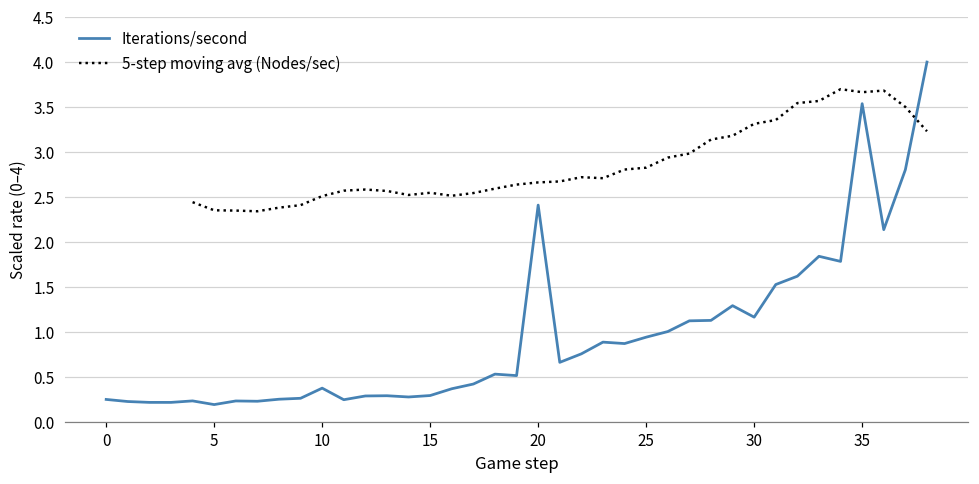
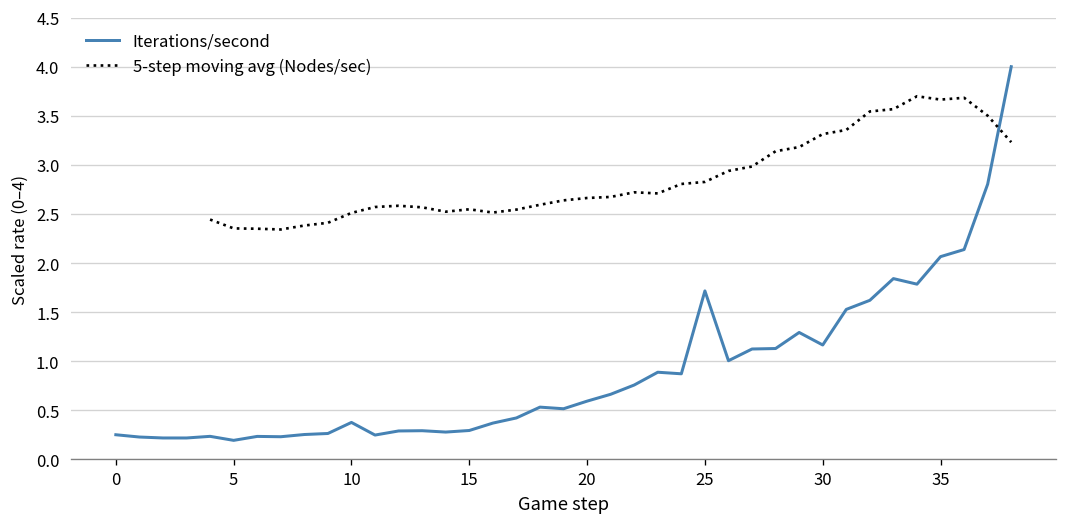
Iterations/second, 20: 2.4 -> 0.6
Iterations/second, 25: 0.9 -> 1.7
Iterations/second, 35: 3.5 -> 2.1
